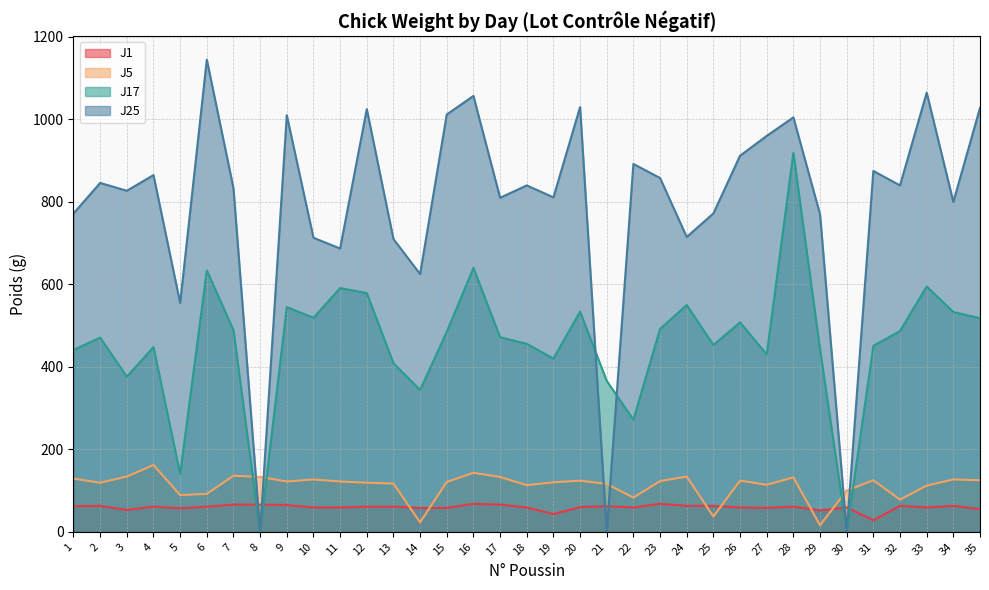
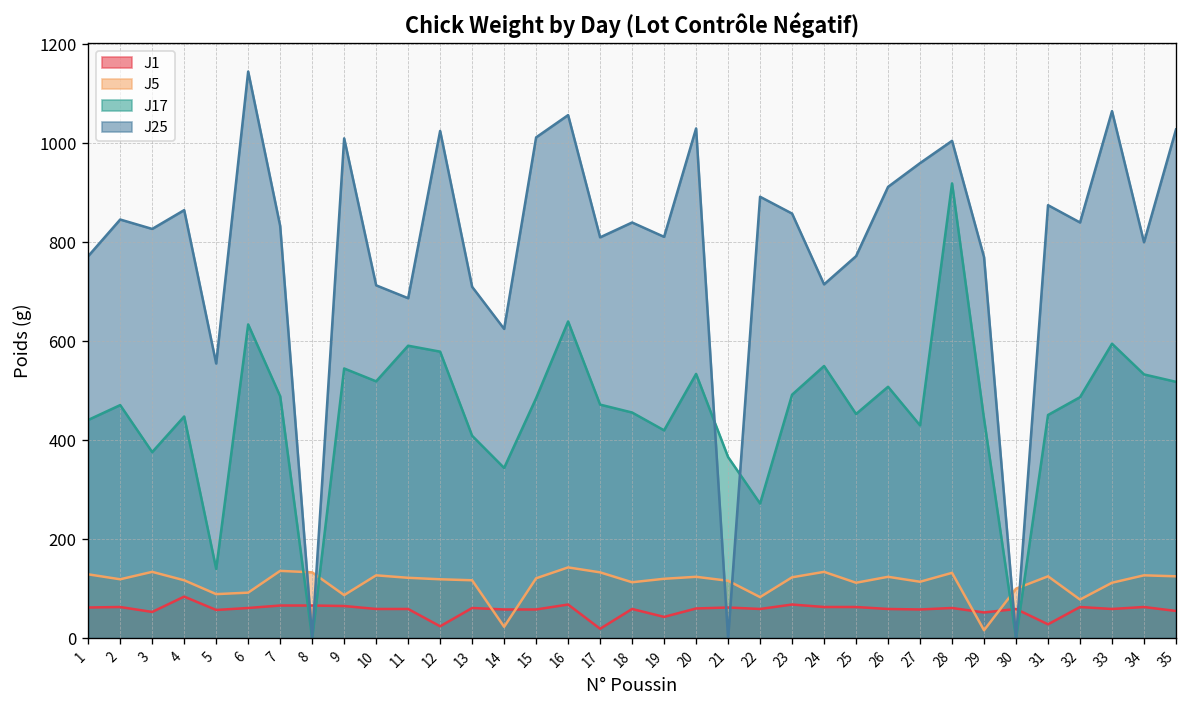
J1, 4: 60 -> 80
J5, 4: 160 -> 120
J5, 9: 120 -> 90
J1, 12: 60 -> 20
J1, 17: 70 -> 20
J5, 25: 40 -> 110
